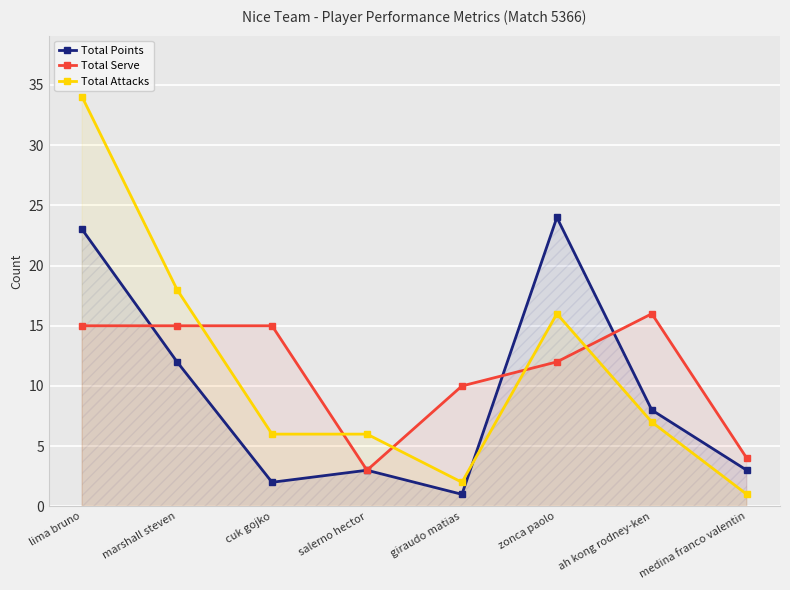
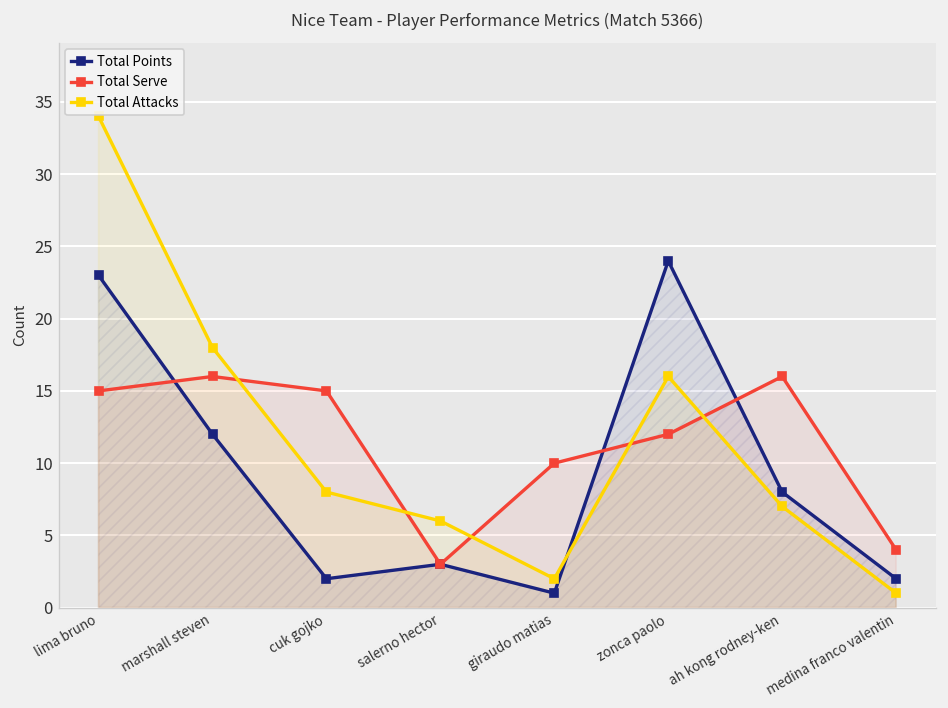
Total Serve, marshall steven: 15 -> 16
Total Attacks, cuk gojko: 6 -> 8
Total Points, medina franco valentin: 3 -> 2
